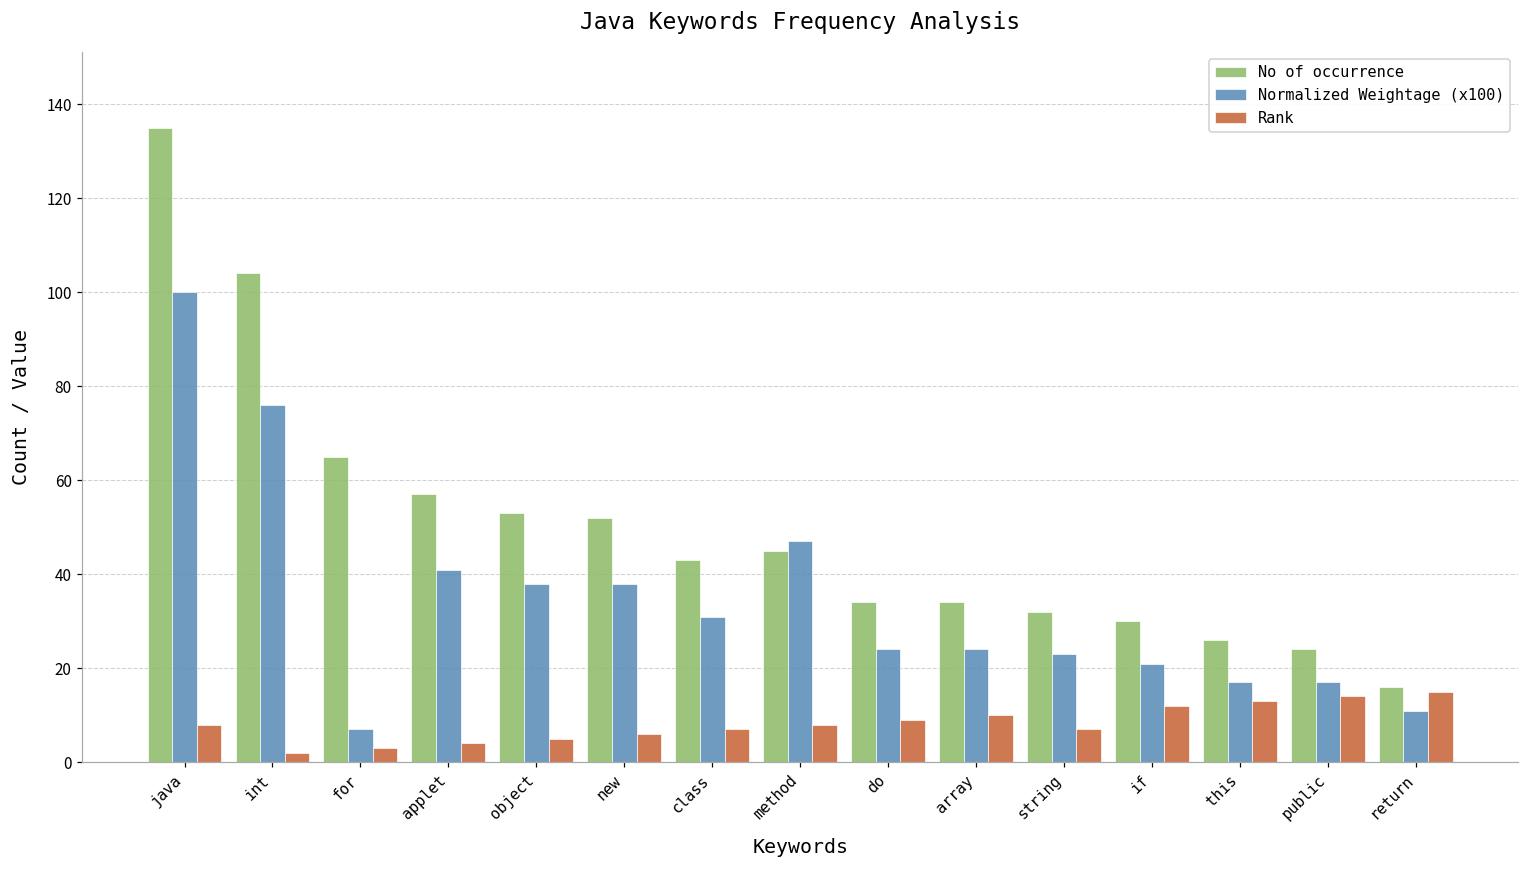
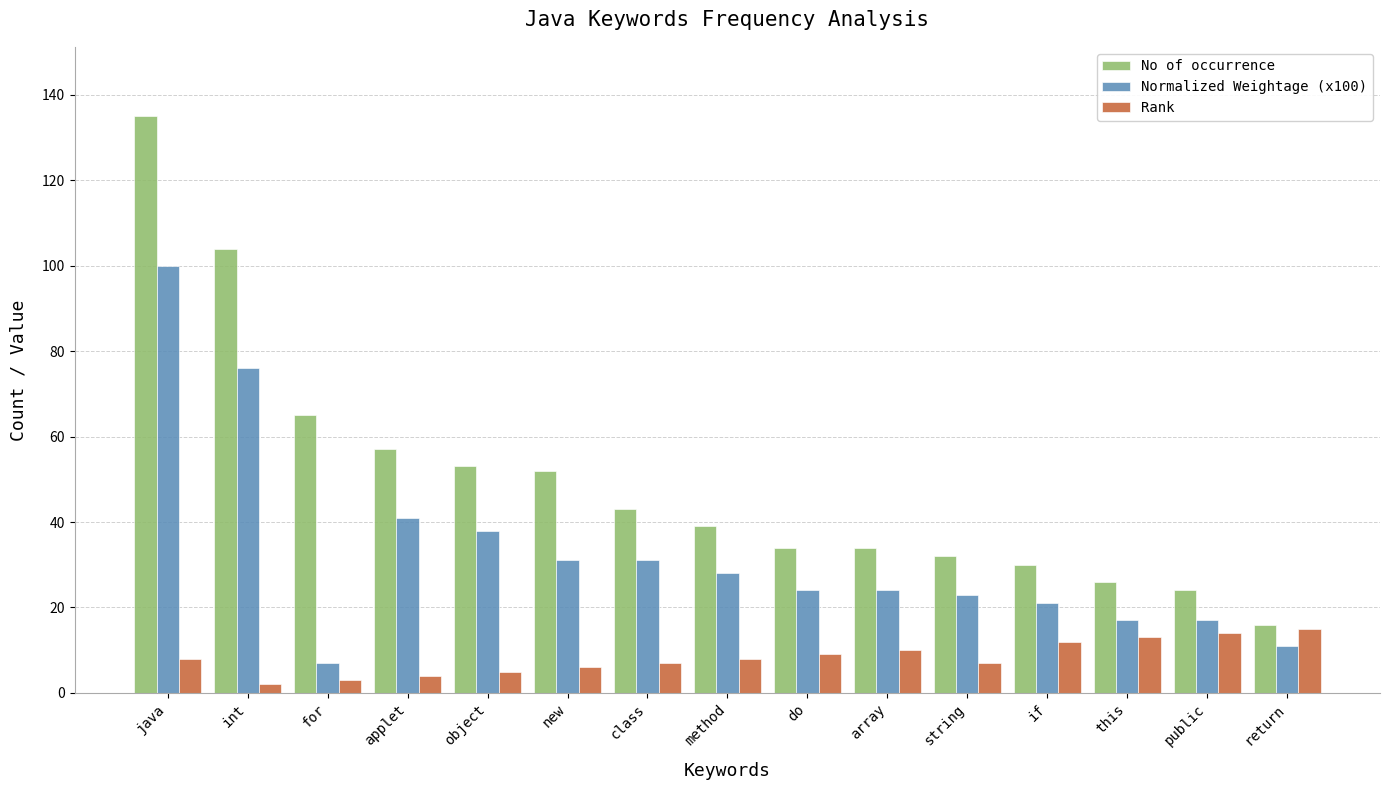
Normalized Weightage (x100), new: 38 -> 31
No of occurrence, method: 45 -> 39
Normalized Weightage (x100), method: 47 -> 28
